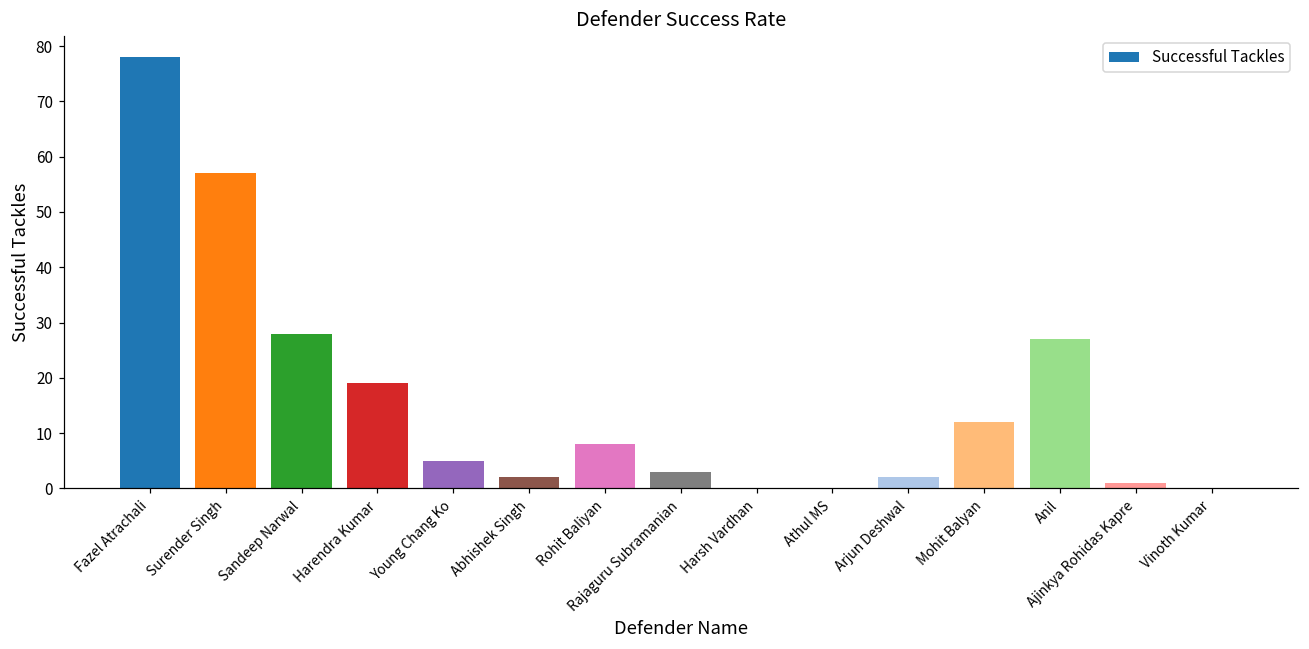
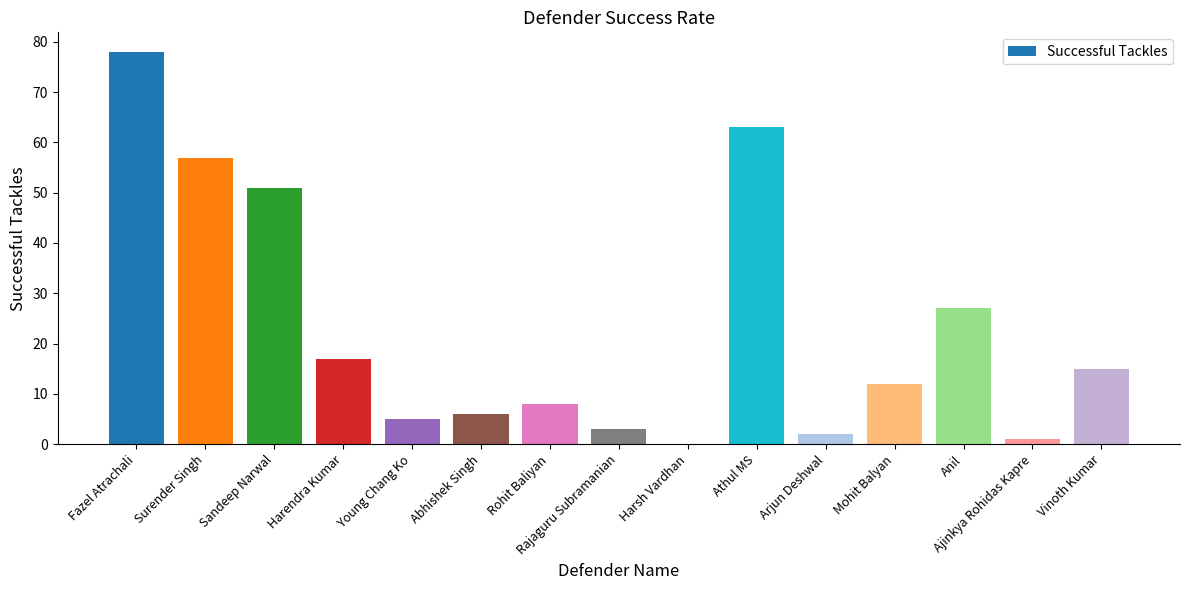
Sandeep Narwal: 28 -> 51
Harendra Kumar: 19 -> 17
Abhishek Singh: 2 -> 6
Athul MS: 0 -> 63
Vinoth Kumar: 0 -> 15
